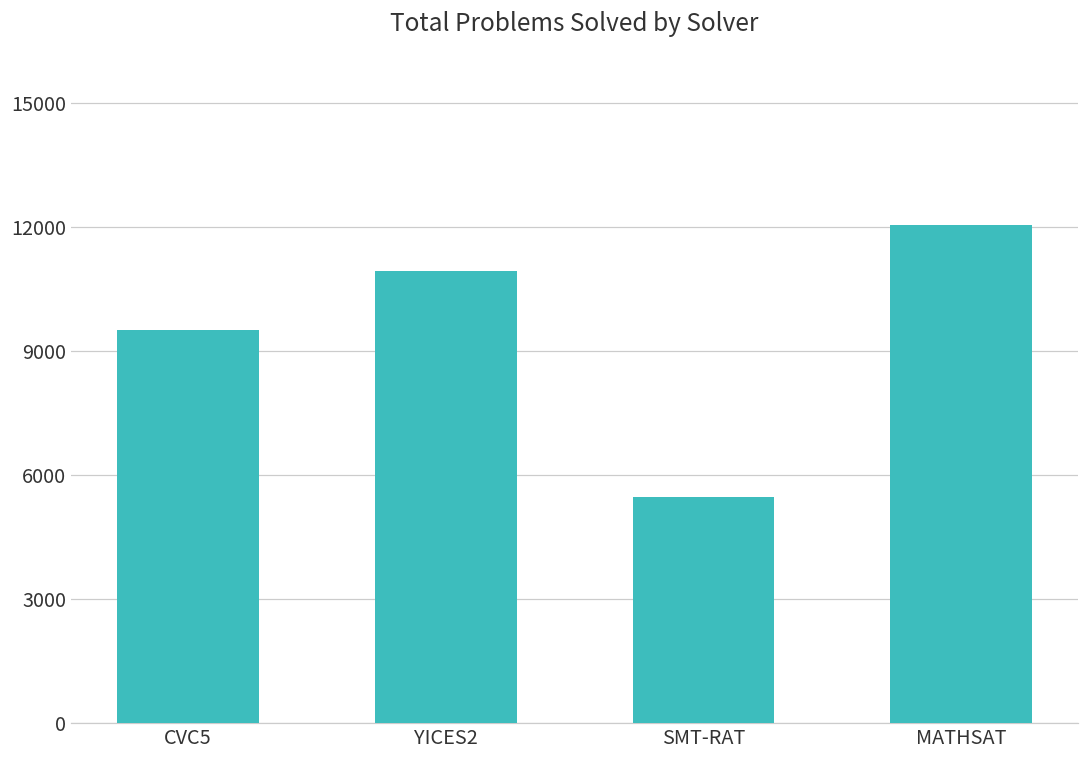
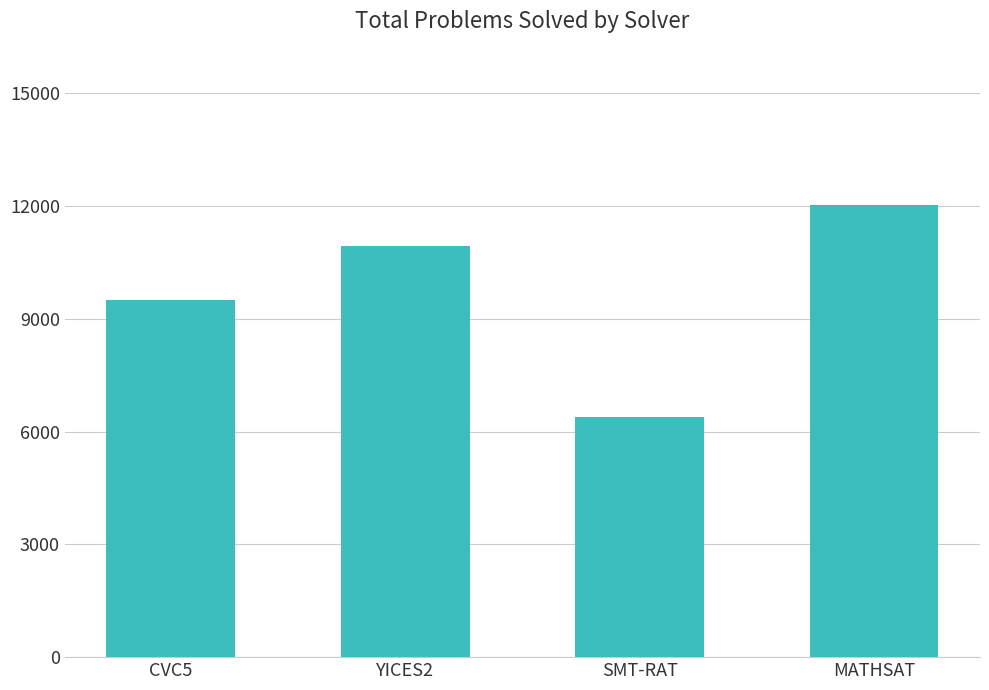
SMT-RAT: 5500 -> 6400
